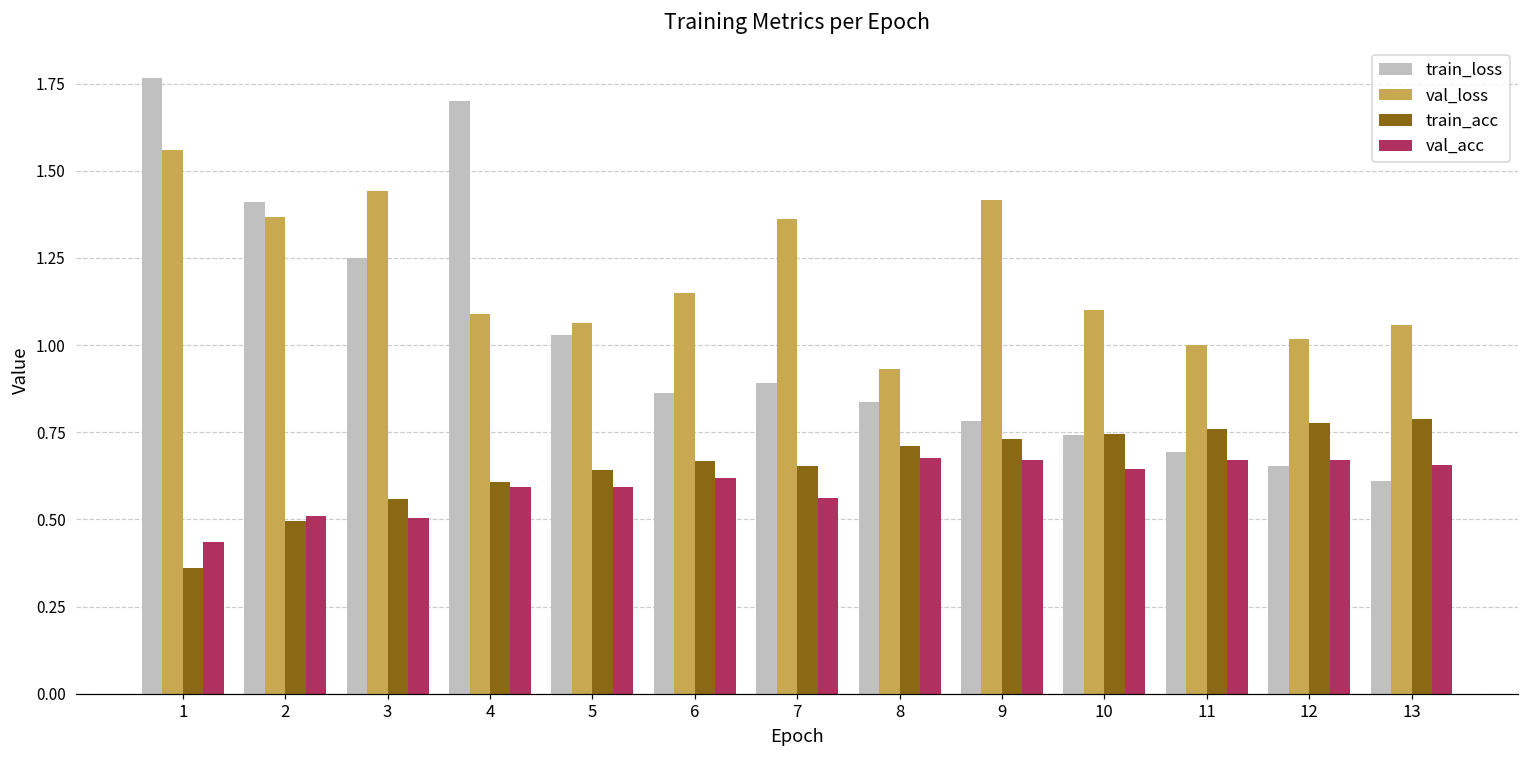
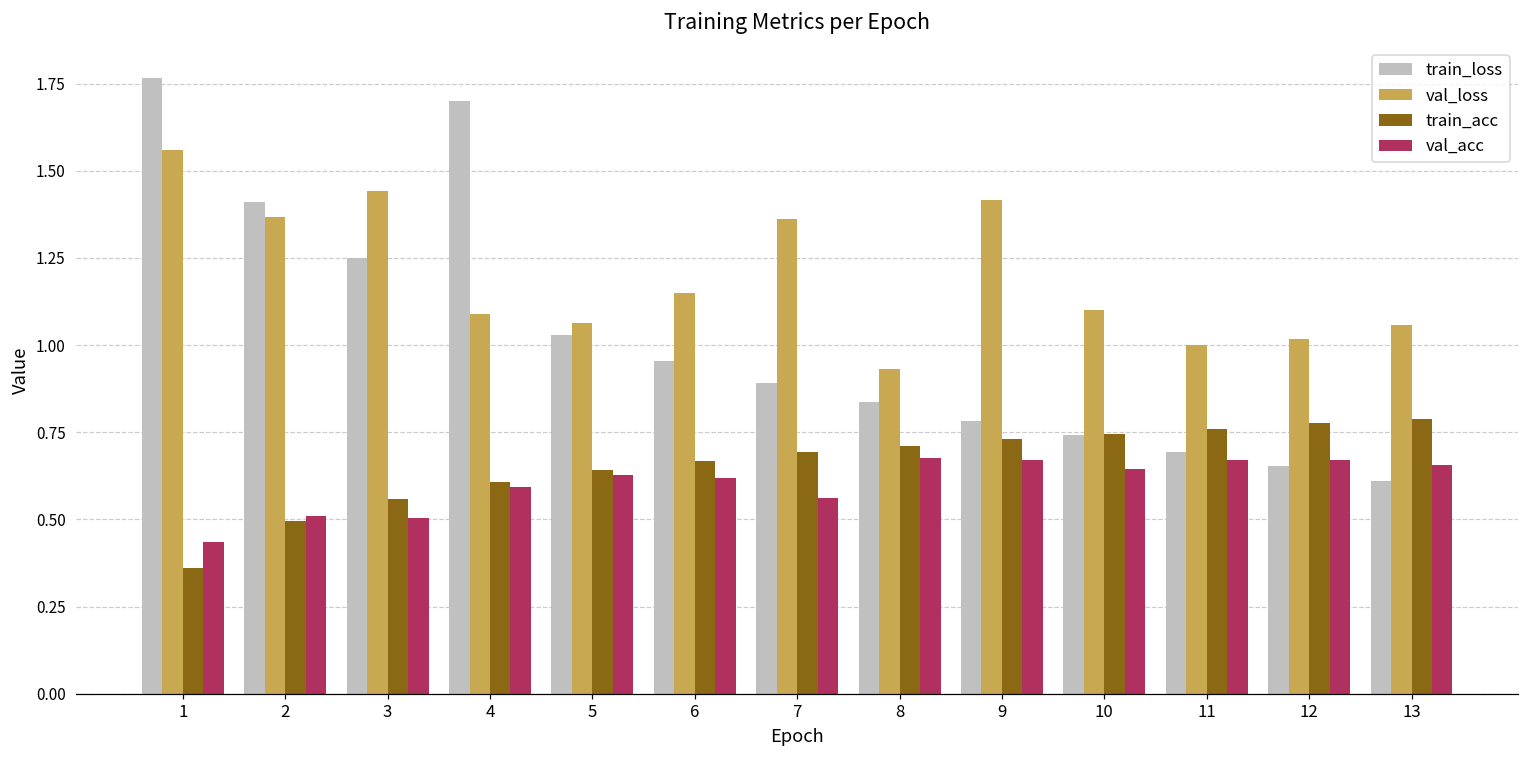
val_acc, 5: 0.59 -> 0.63
train_loss, 6: 0.86 -> 0.96
train_acc, 7: 0.65 -> 0.69
